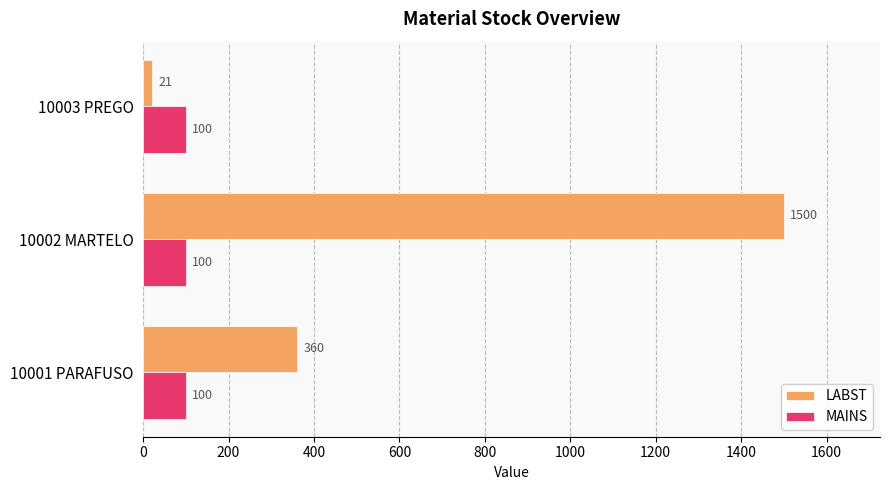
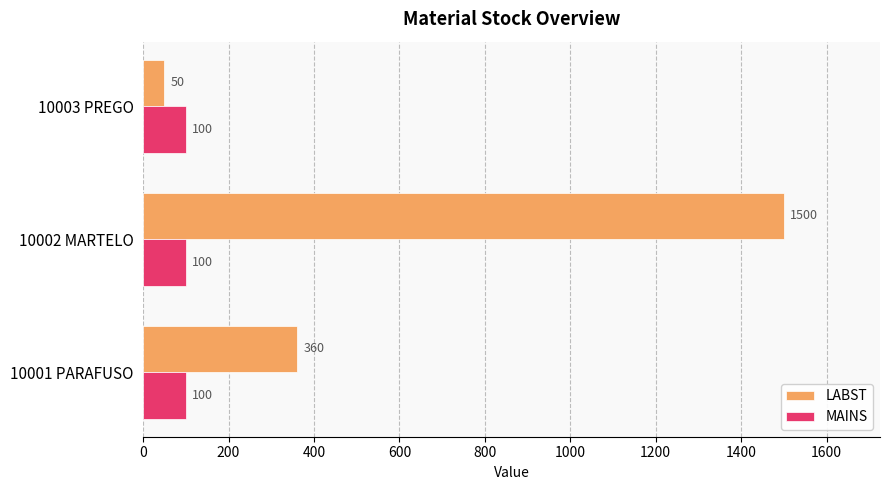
LABST, 10003 PREGO: 21 -> 50
